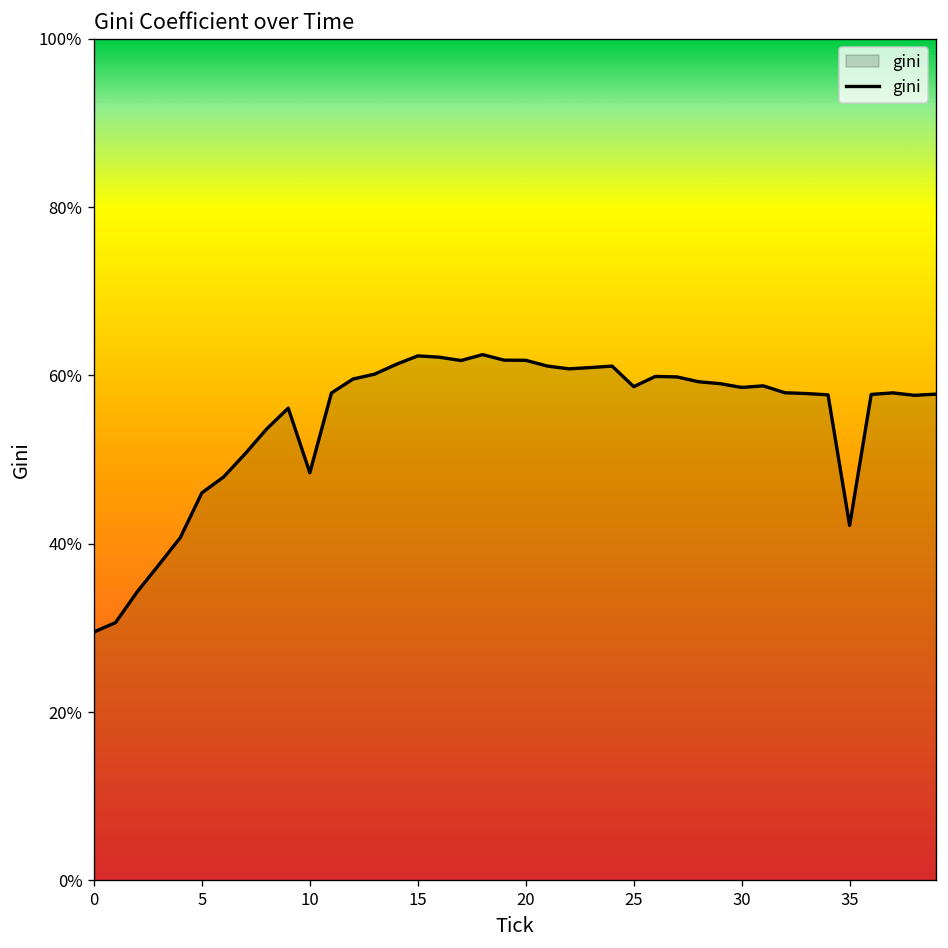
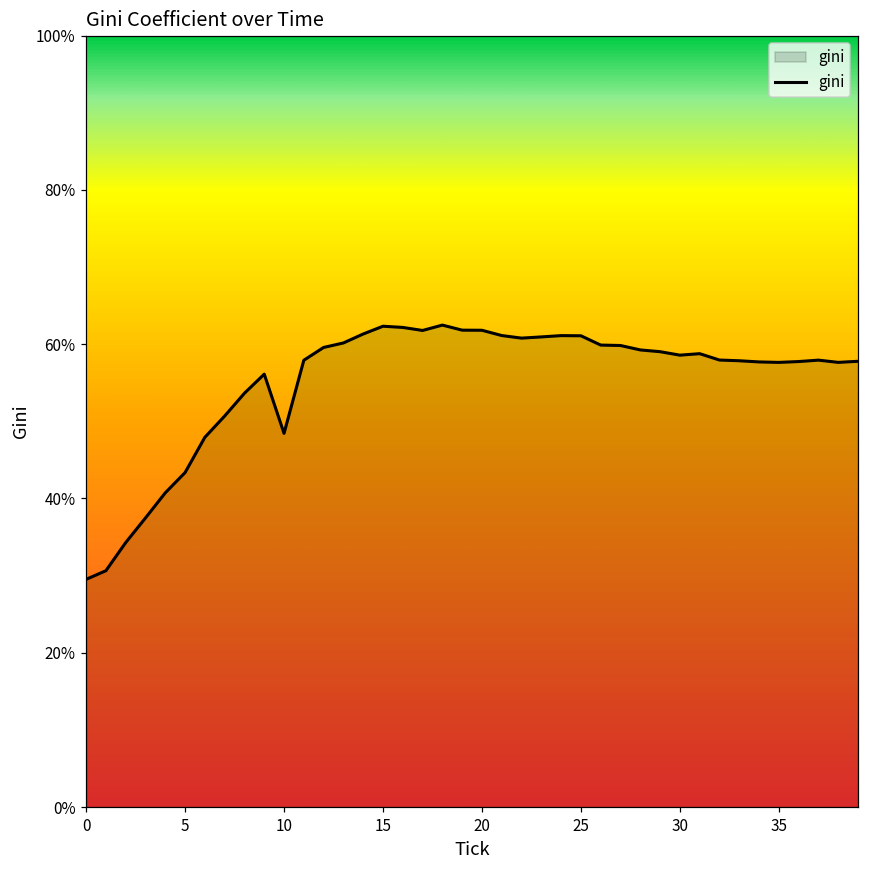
5: 46% -> 43%
25: 59% -> 61%
35: 42% -> 58%
